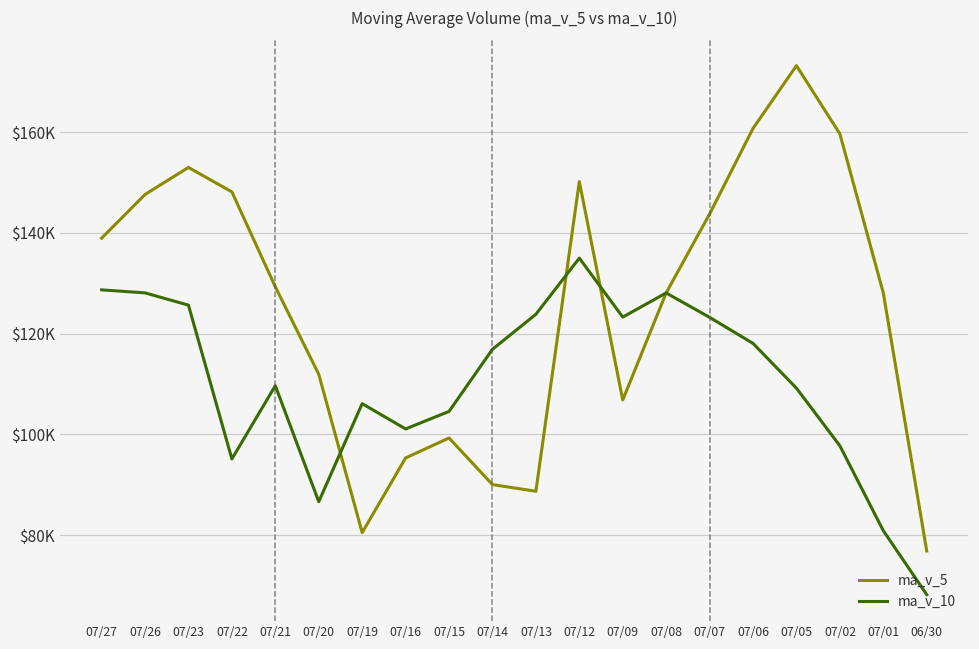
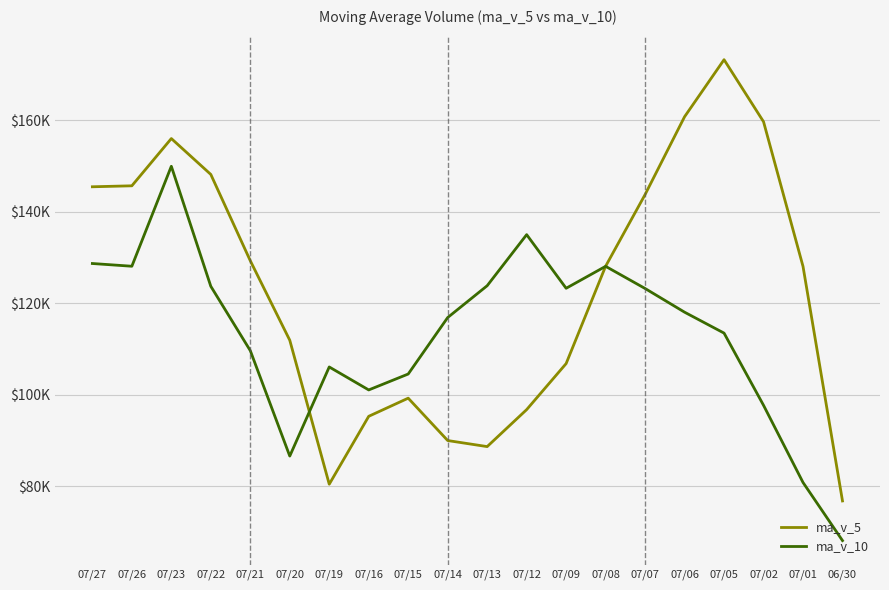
ma_v_5, 07/27: $139000 -> $145000
ma_v_5, 07/26: $148000 -> $146000
ma_v_5, 07/23: $153000 -> $156000
ma_v_10, 07/23: $126000 -> $150000
ma_v_10, 07/22: $95000 -> $124000
ma_v_5, 07/12: $150000 -> $97000
ma_v_10, 07/05: $109000 -> $113000
